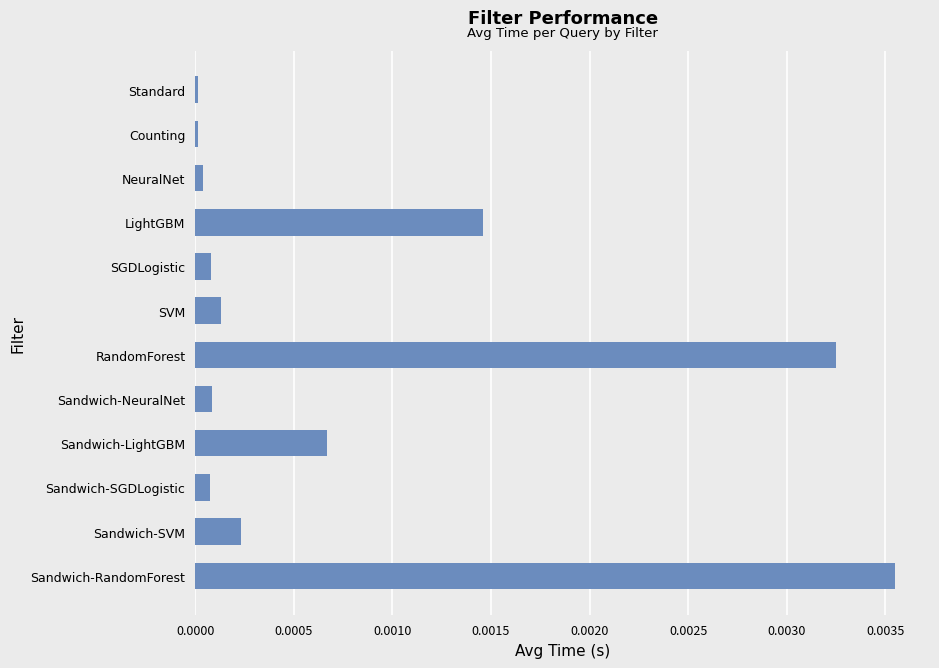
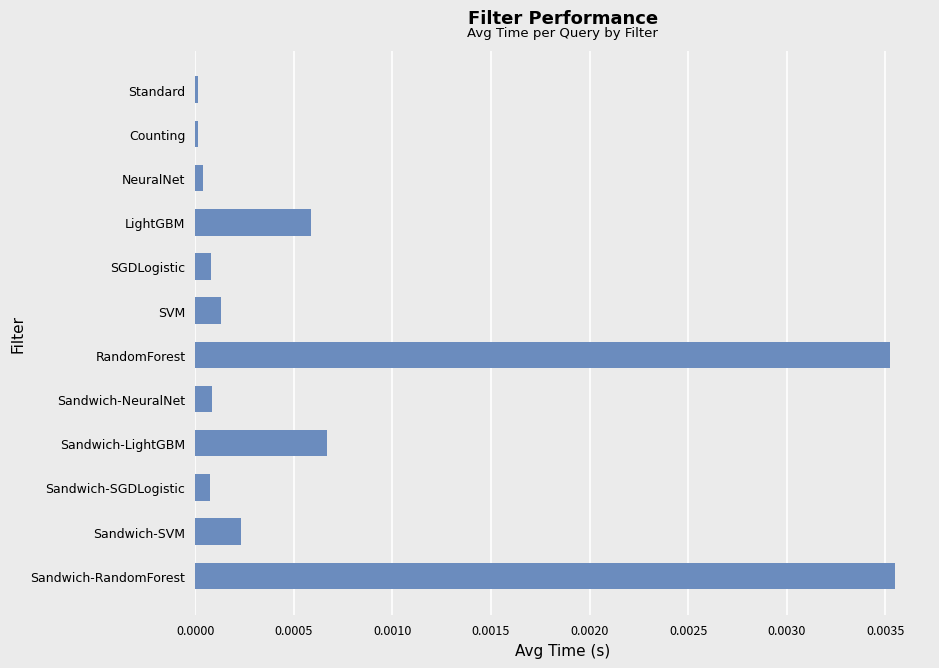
LightGBM: 0.00146 -> 0.00059
RandomForest: 0.00325 -> 0.00352
